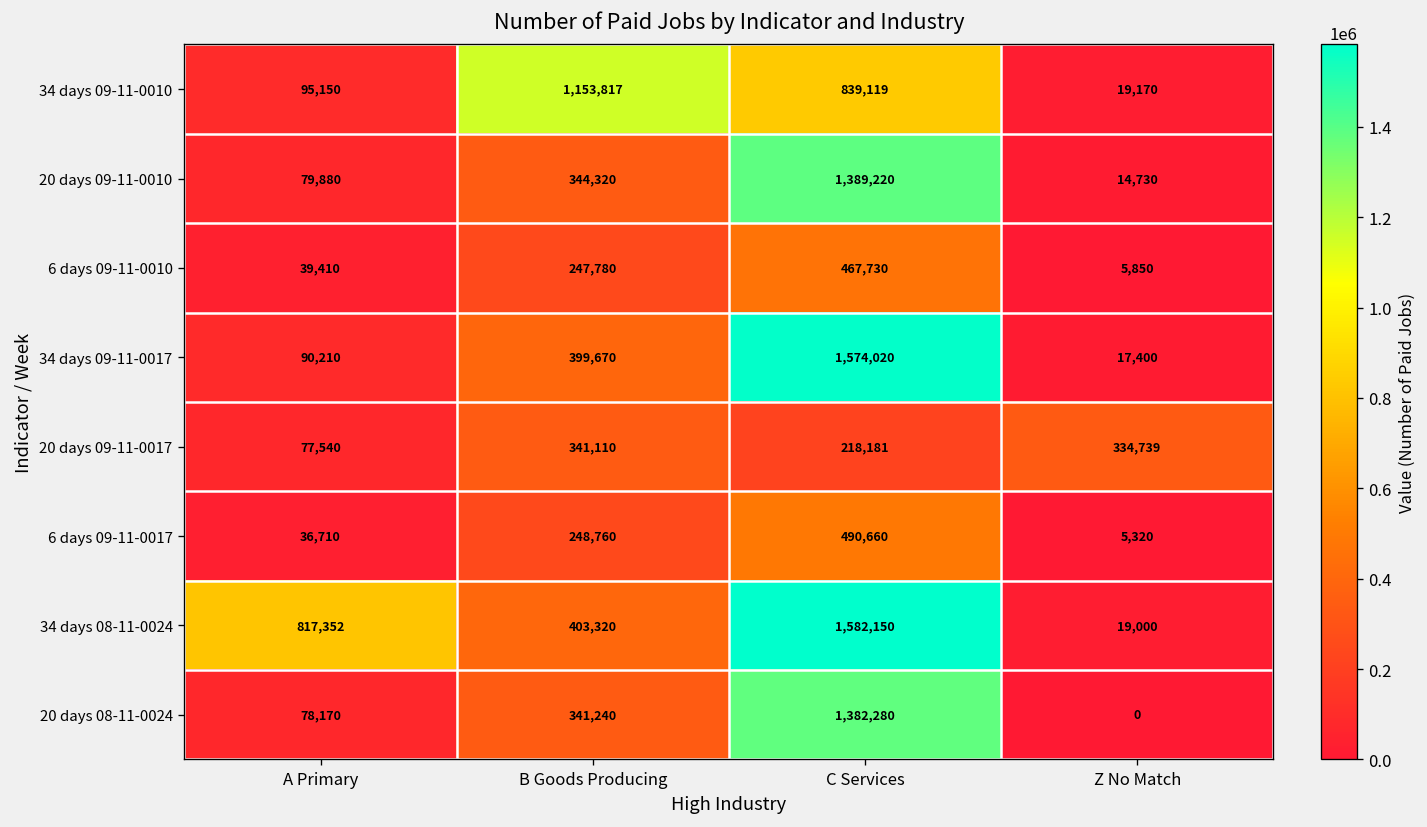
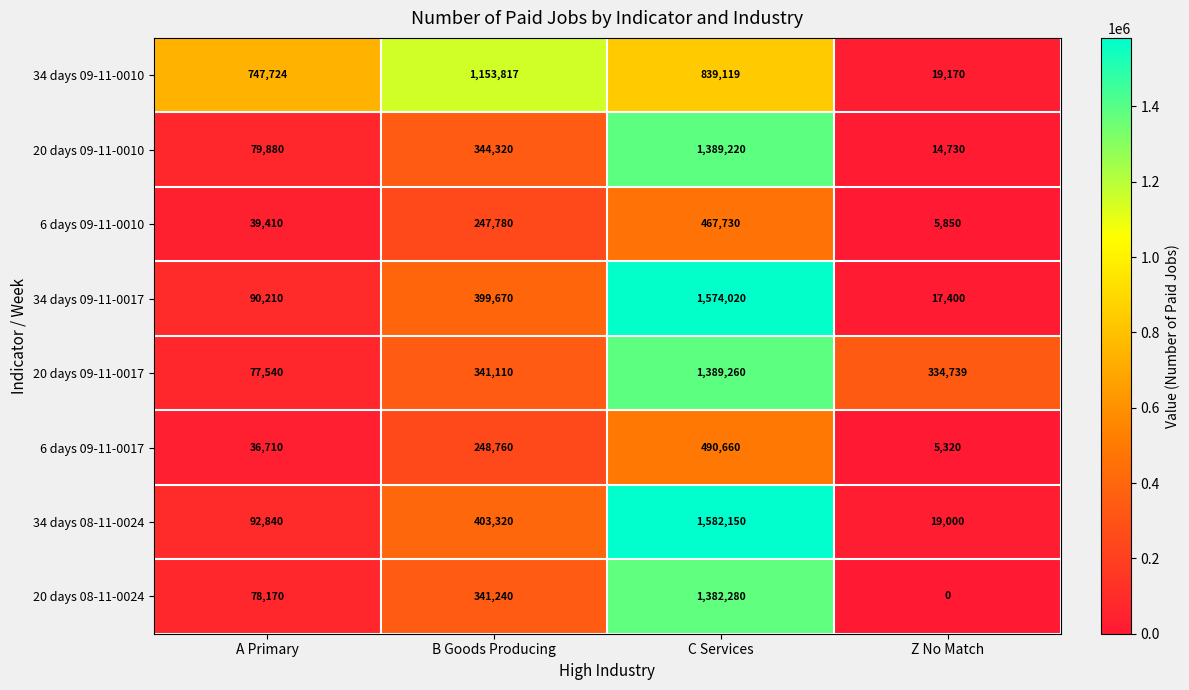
34 days 09-11-0010, A Primary: 95,150 -> 747,724
20 days 09-11-0017, C Services: 218,181 -> 1,389,260
34 days 08-11-0024, A Primary: 817,352 -> 92,840
